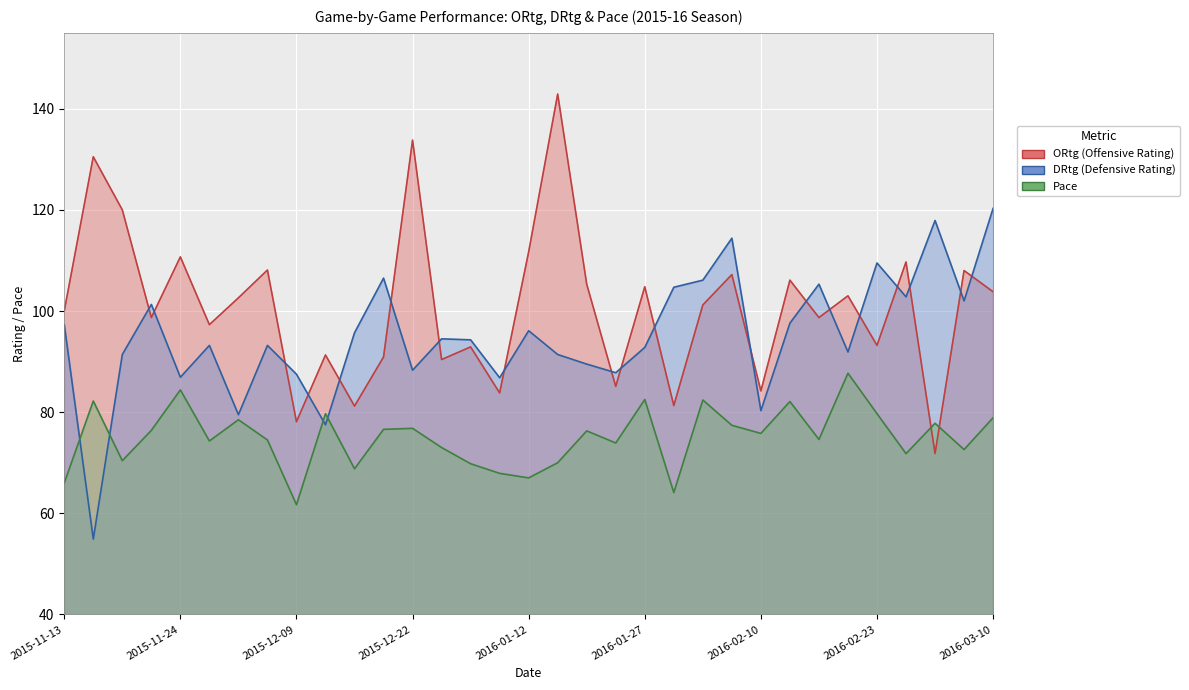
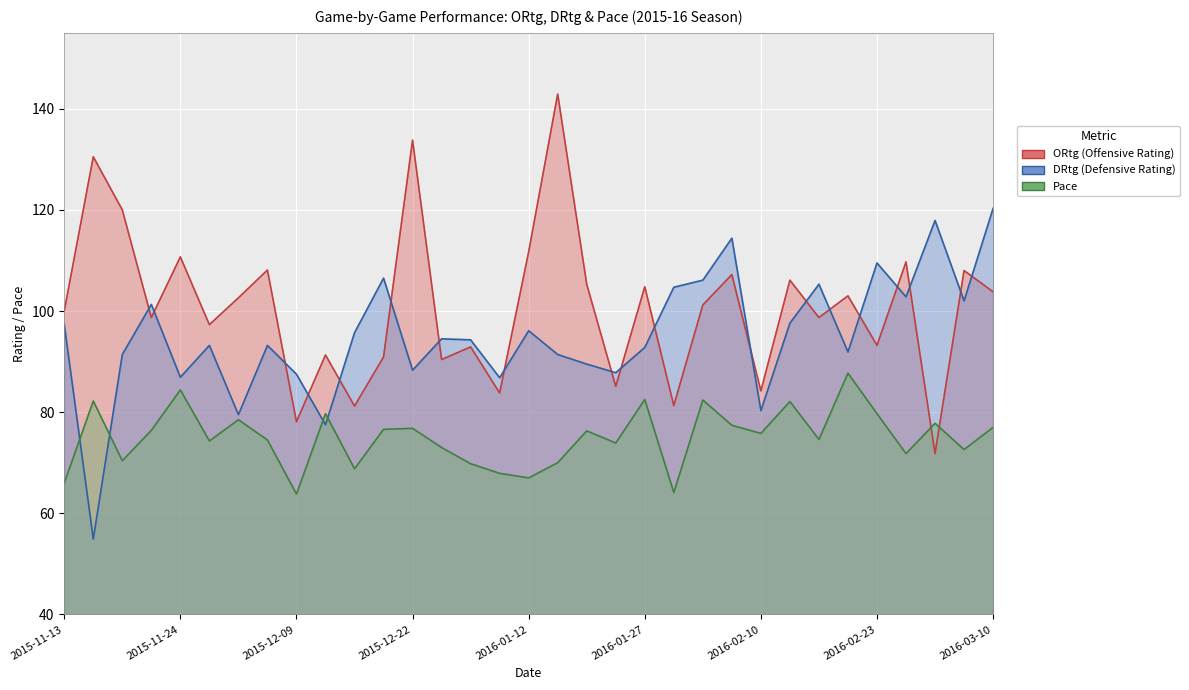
Pace, 2015-12-09: 62 -> 64
Pace, 2016-03-10: 79 -> 77
